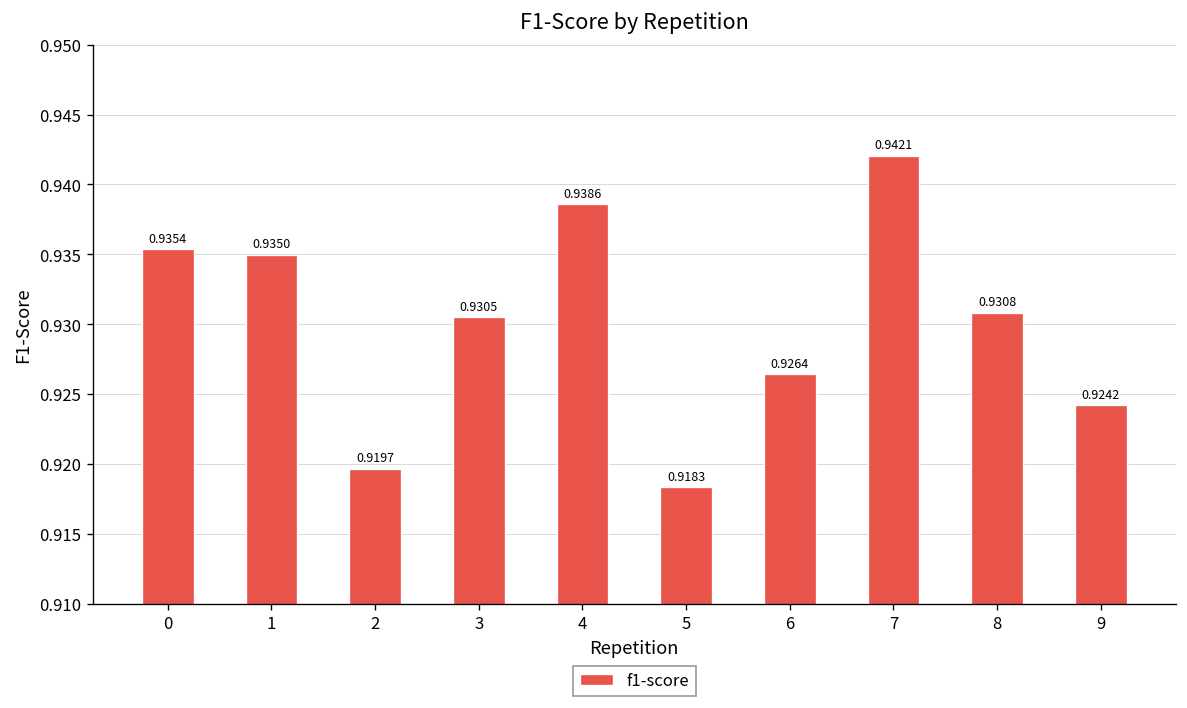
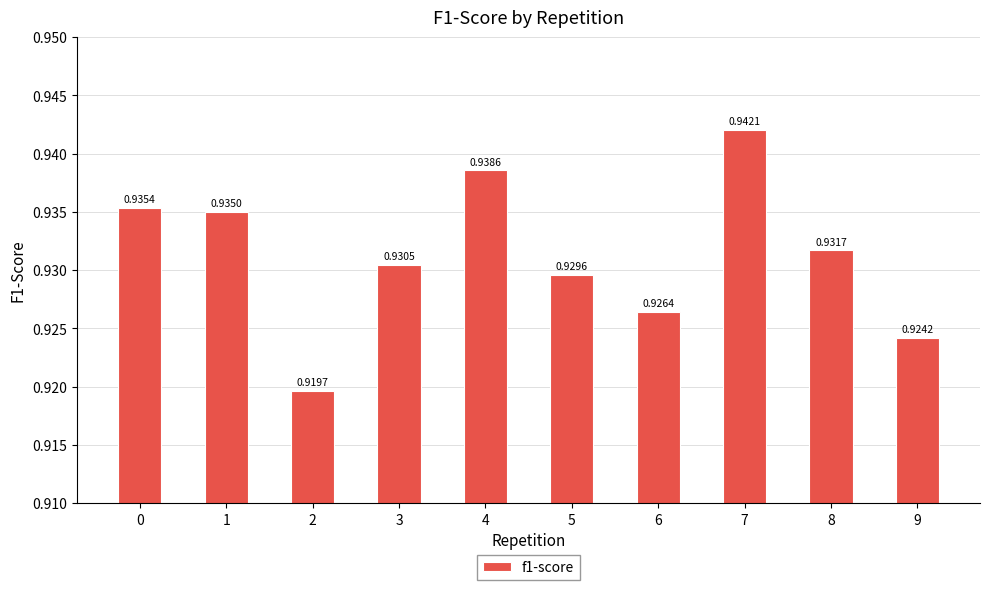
5: 0.9183 -> 0.9296
8: 0.9308 -> 0.9317
